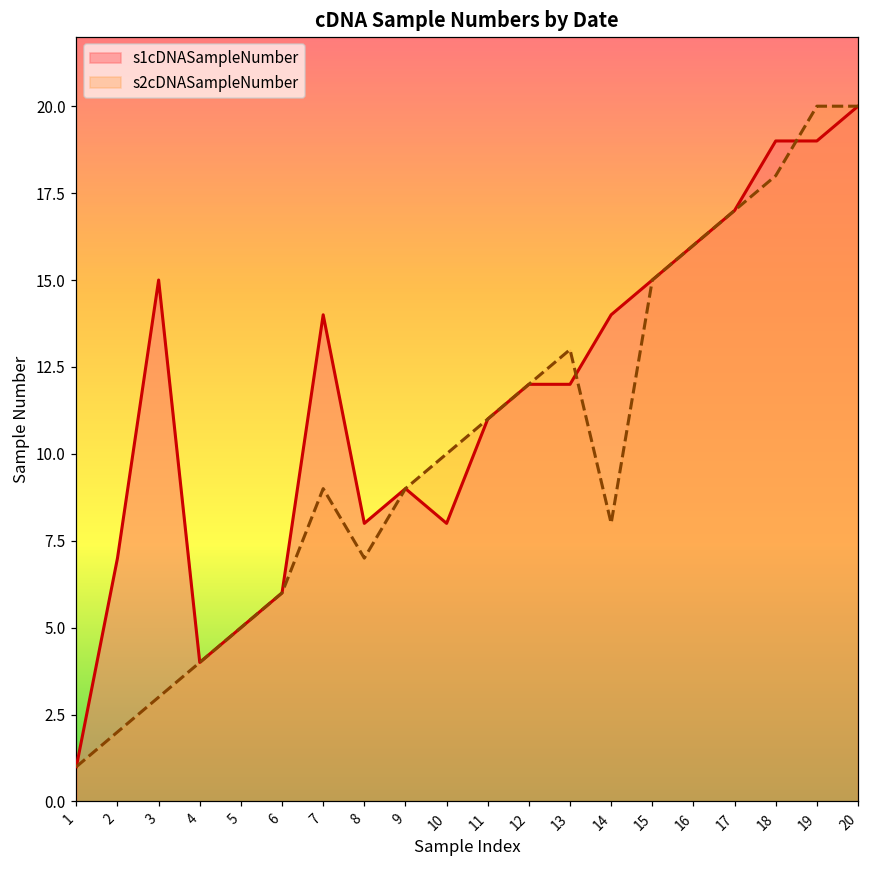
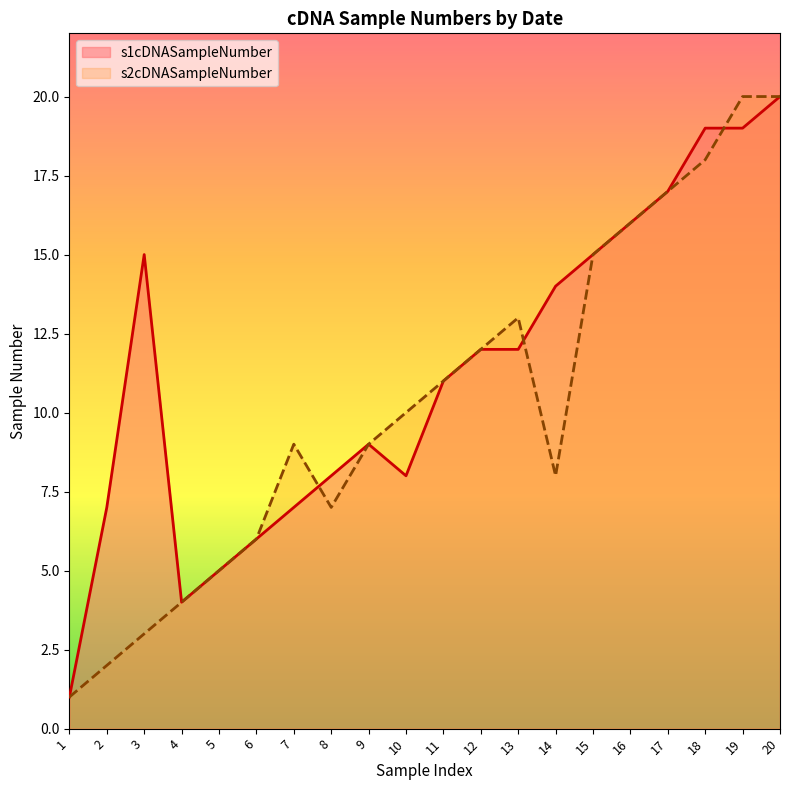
s1cDNASampleNumber, 7: 14 -> 7
